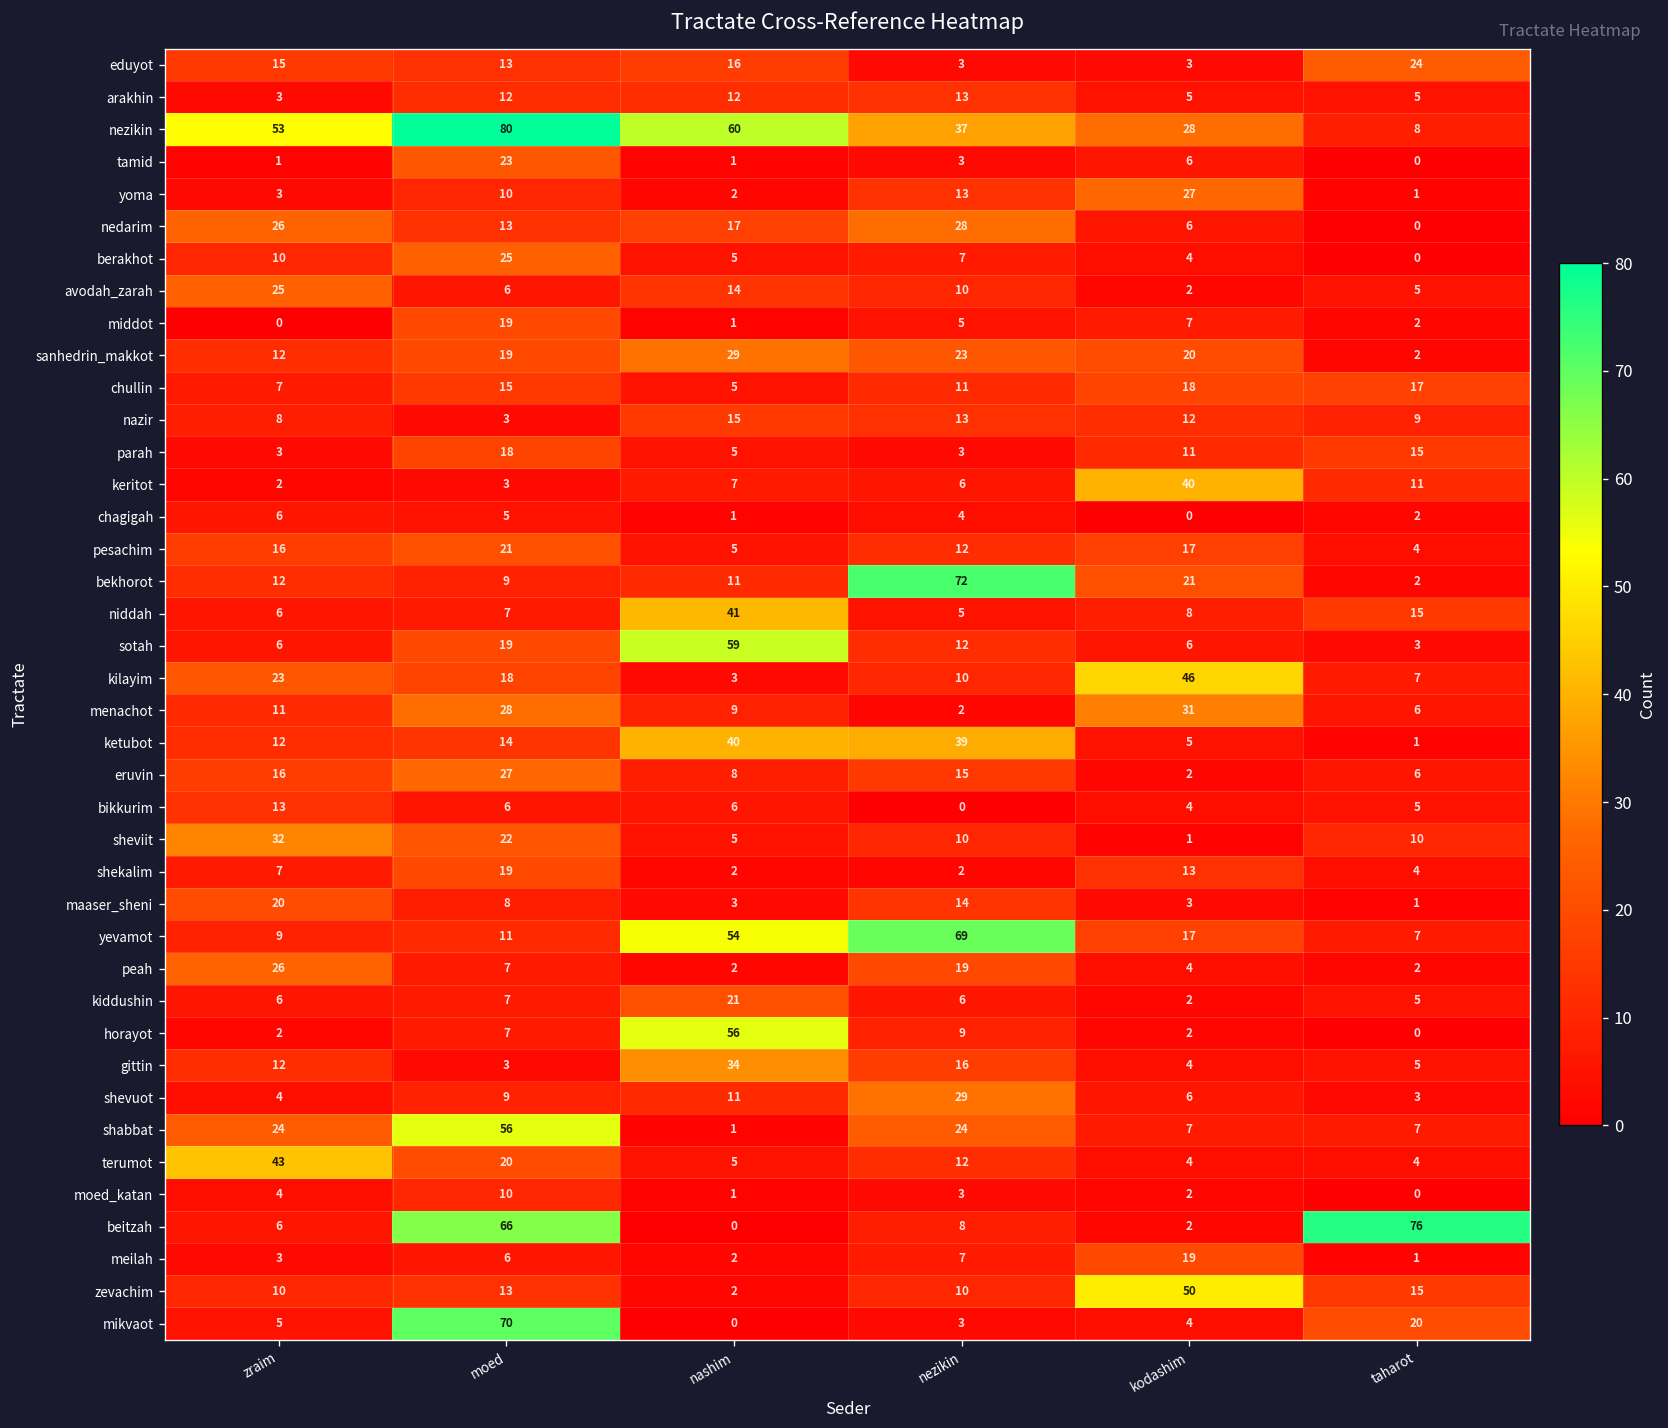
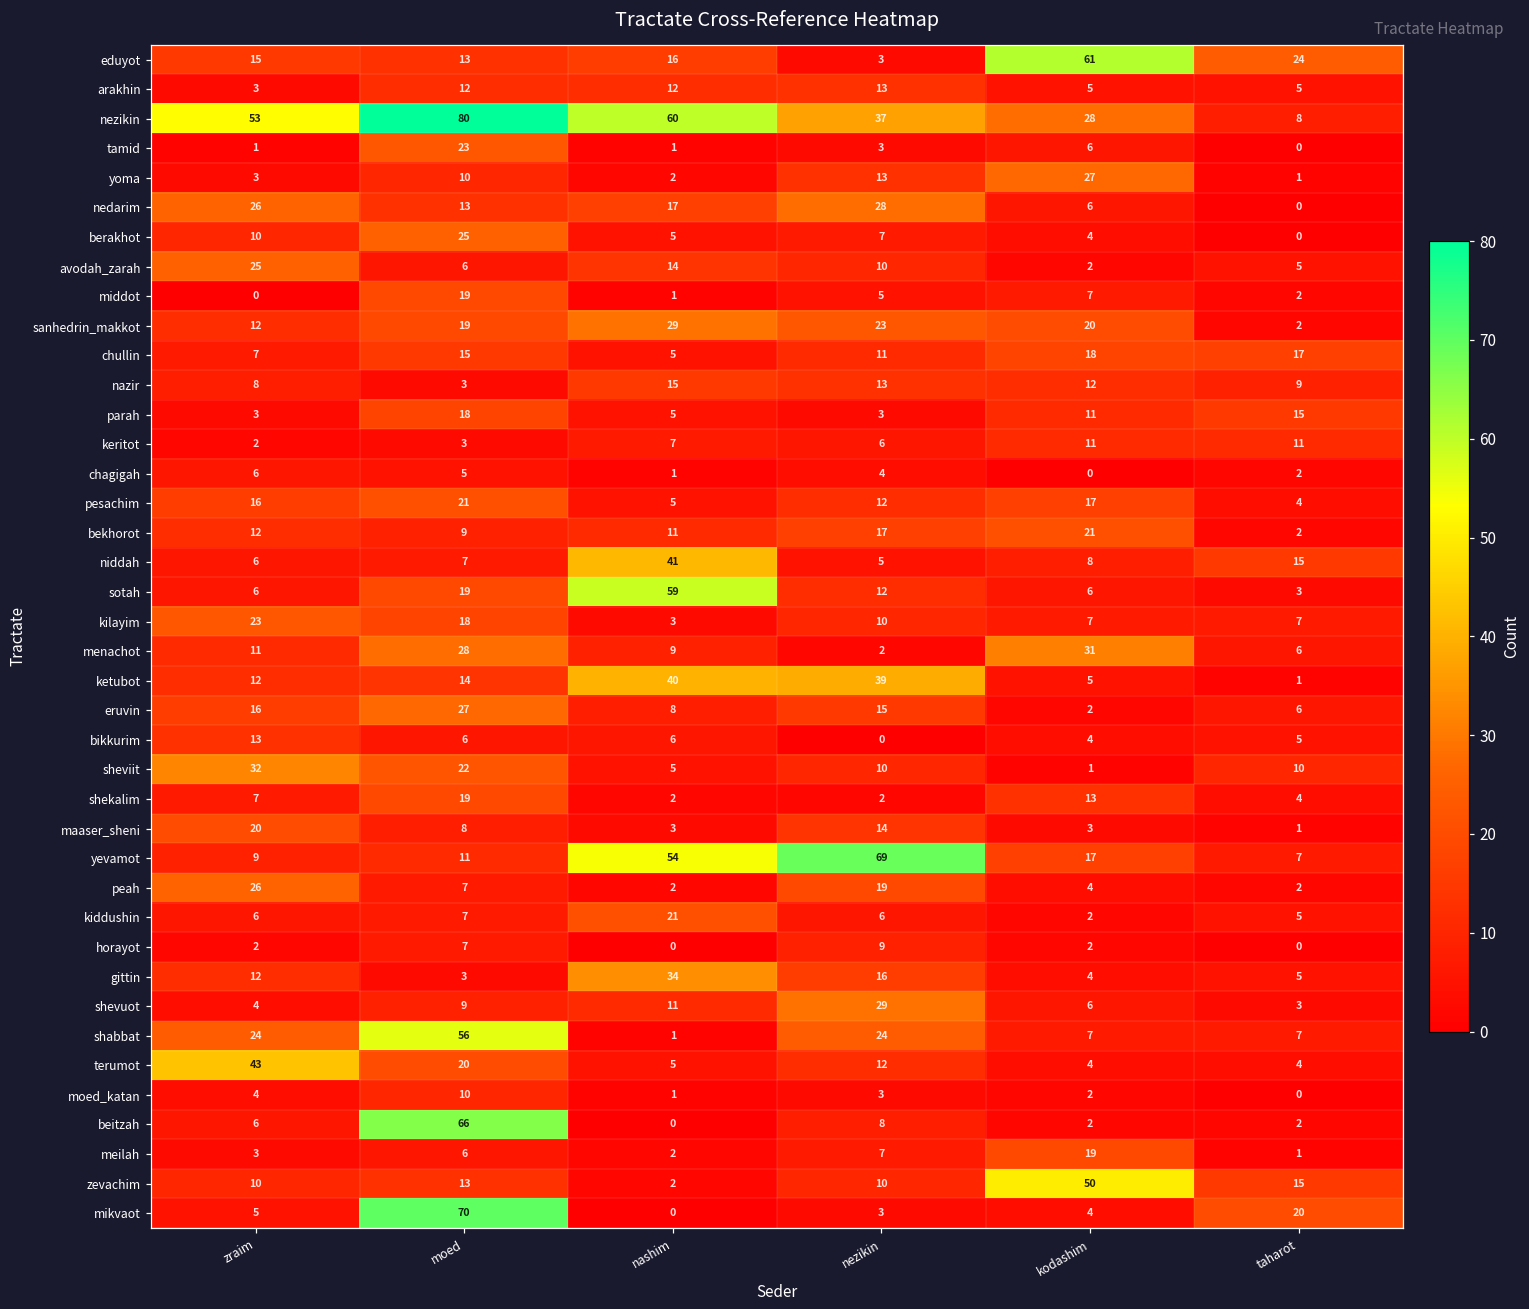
eduyot, kodashim: 3 -> 61
keritot, kodashim: 40 -> 11
bekhorot, nezikin: 72 -> 17
kilayim, kodashim: 46 -> 7
horayot, nashim: 56 -> 0
beitzah, taharot: 76 -> 2
